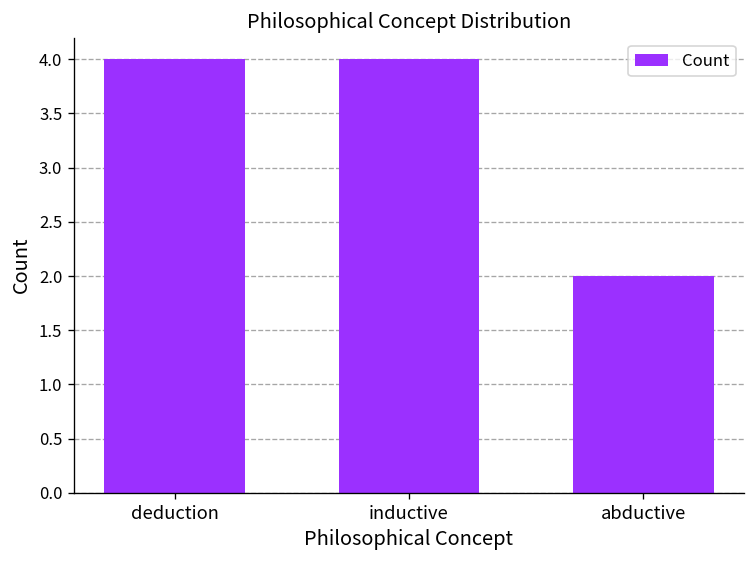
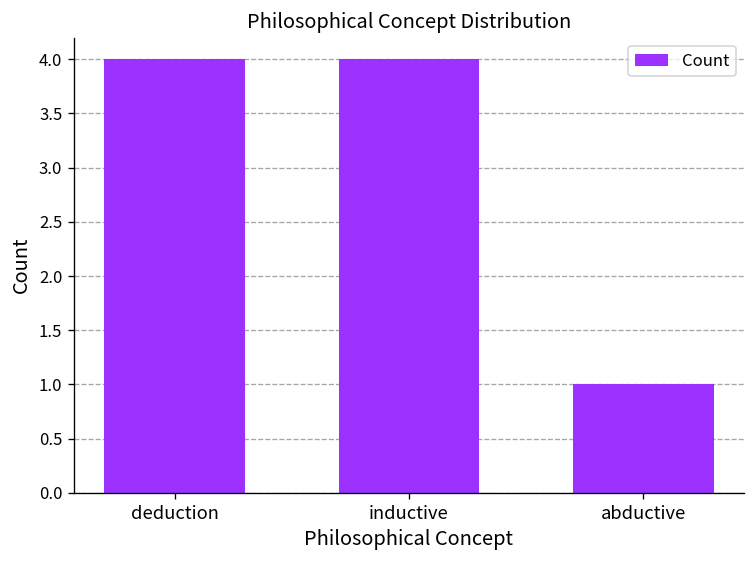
abductive: 2 -> 1
